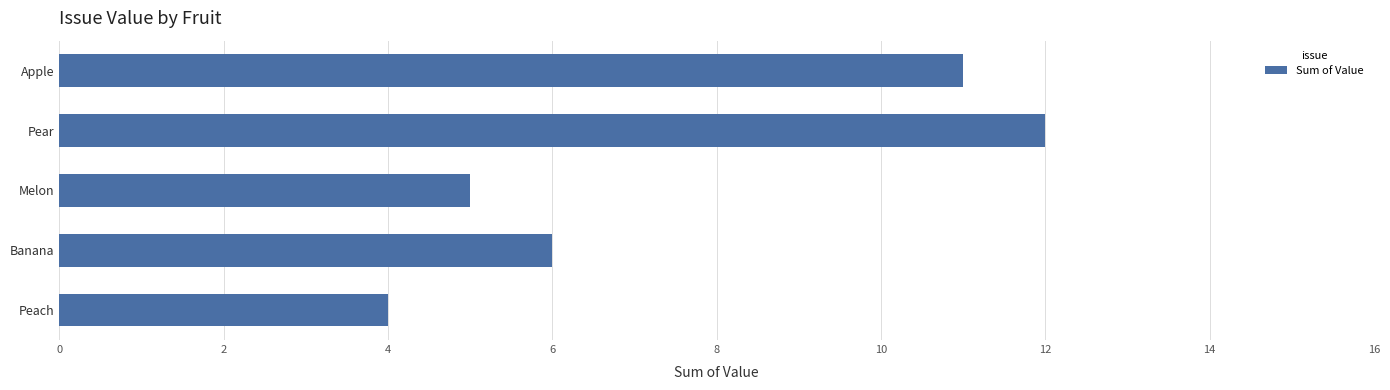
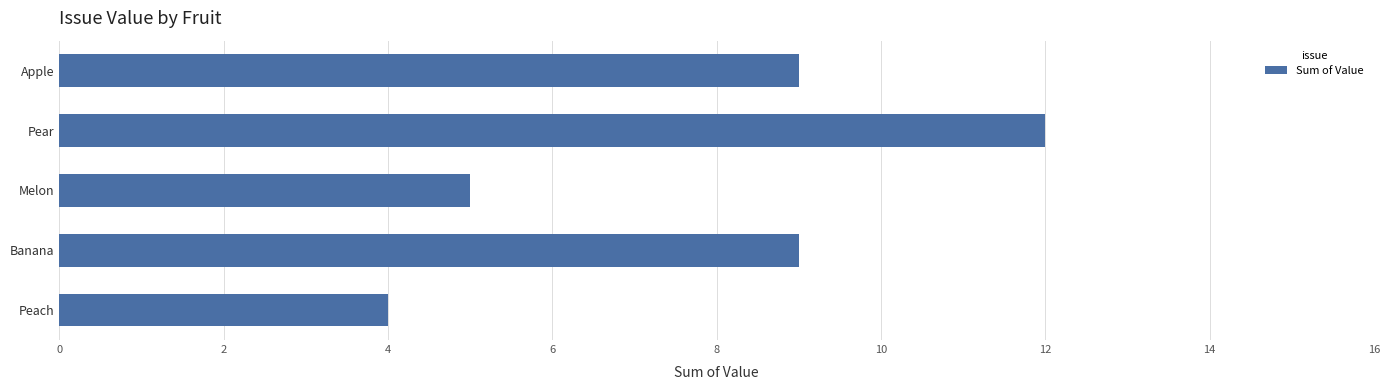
Apple: 11 -> 9
Banana: 6 -> 9
